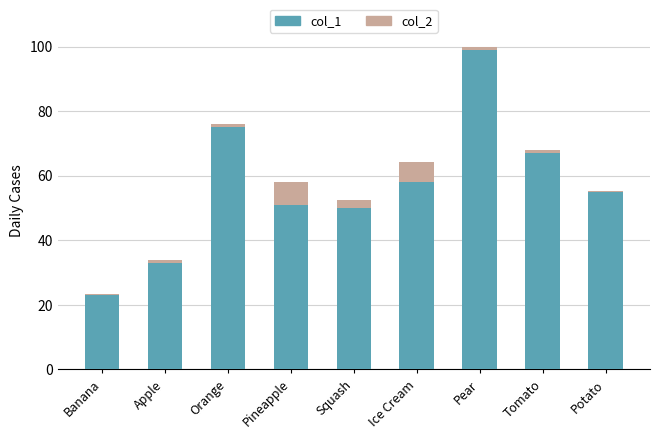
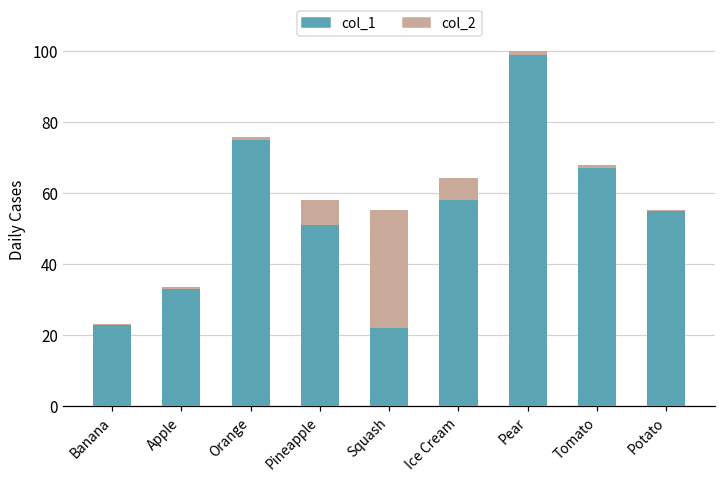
col_1, Squash: 50 -> 22
col_2, Squash: 2 -> 33
